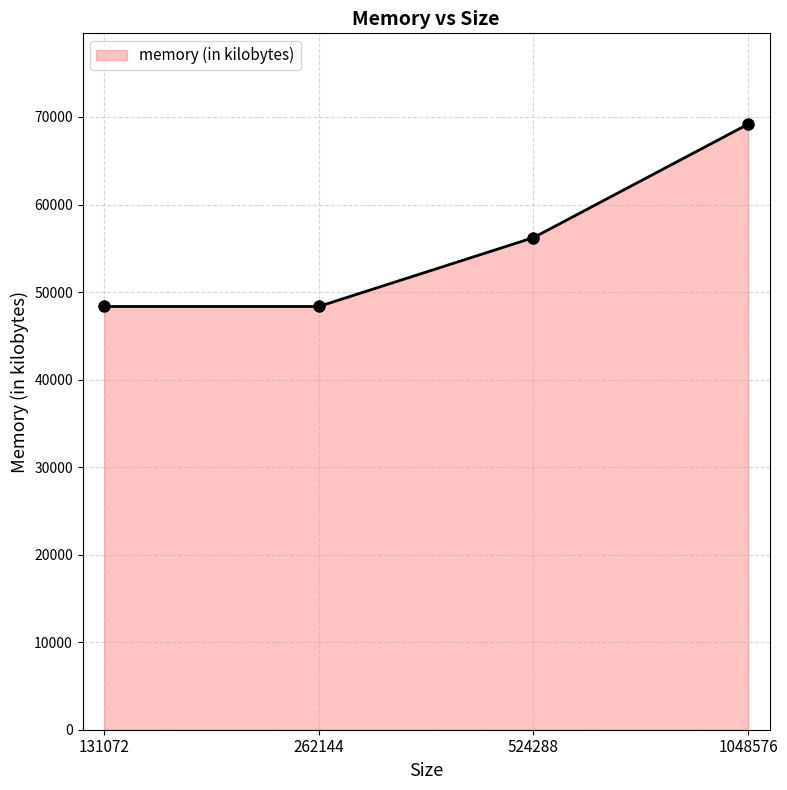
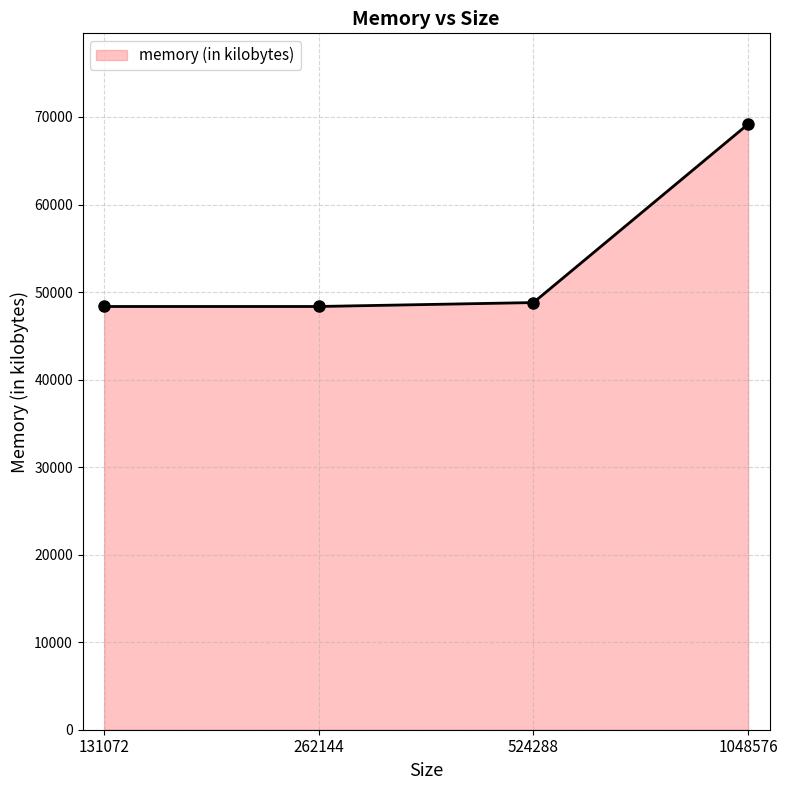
524288: 56000 -> 49000
